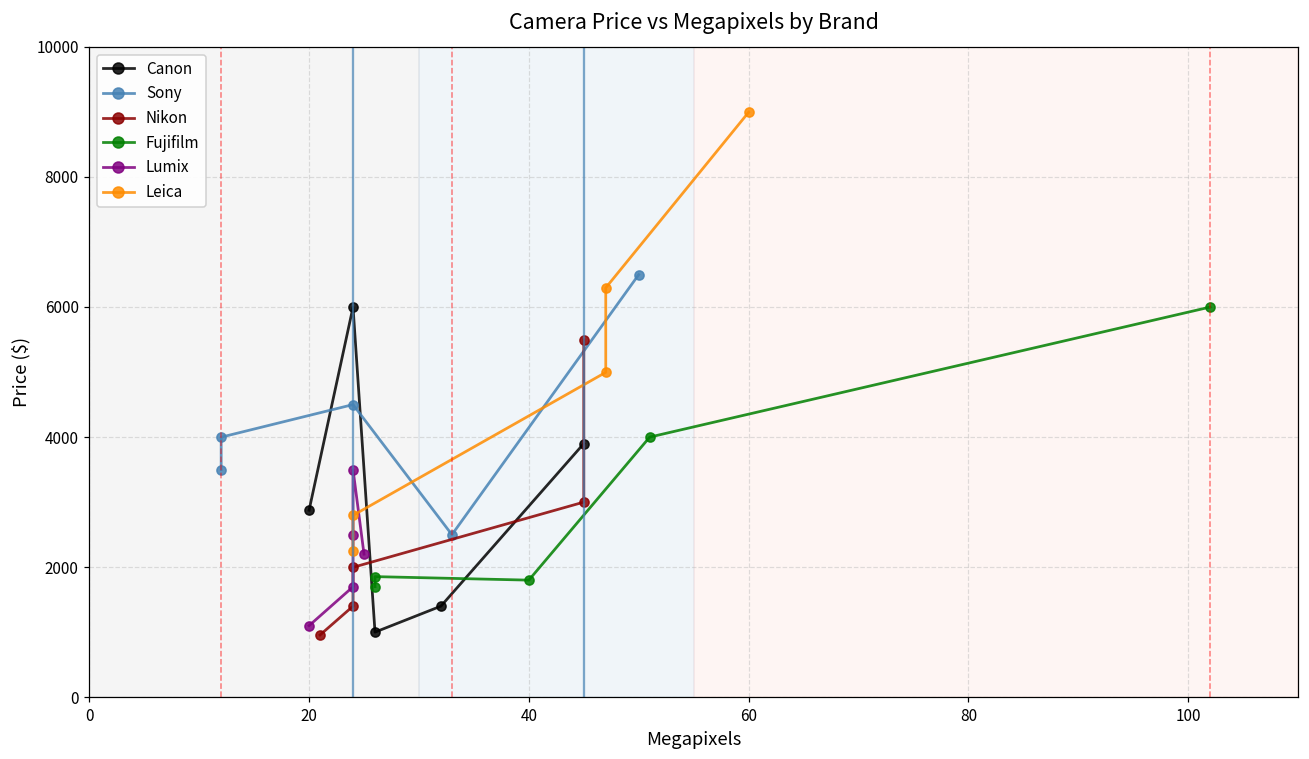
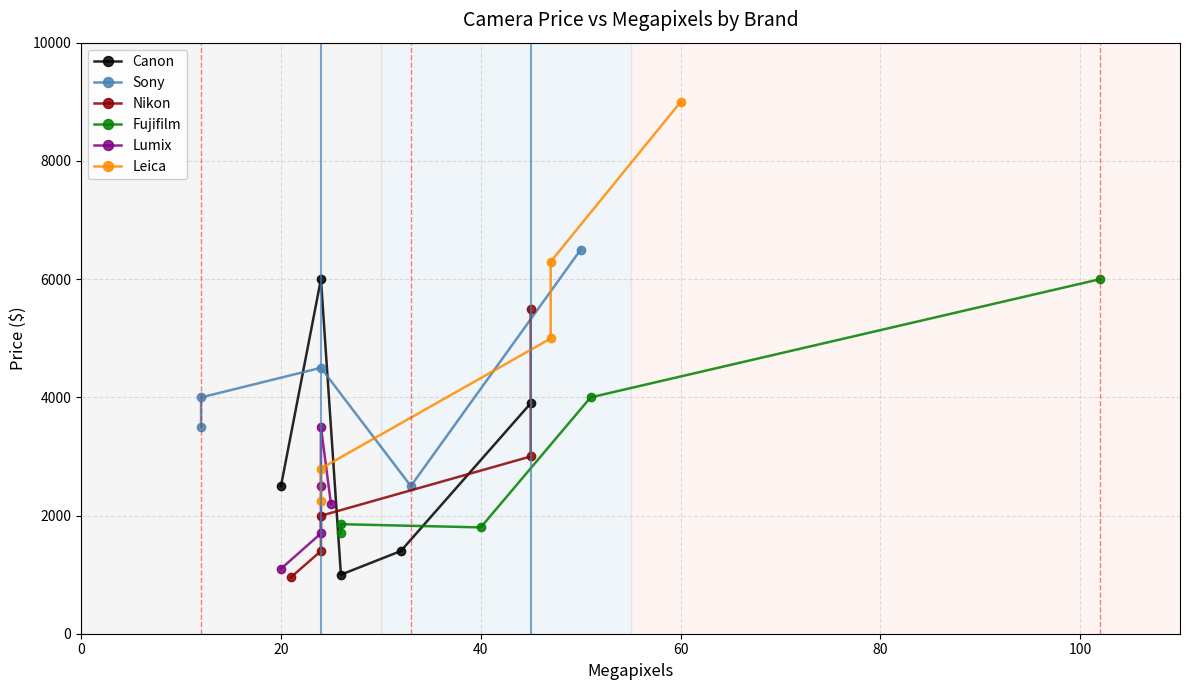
Canon, 20: 2900 -> 2500
